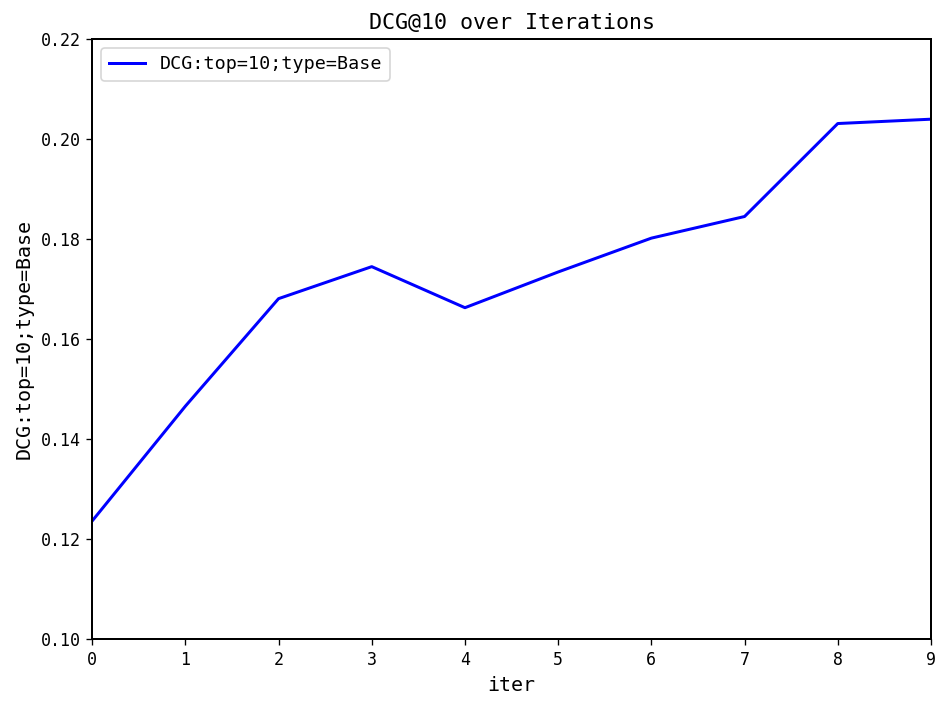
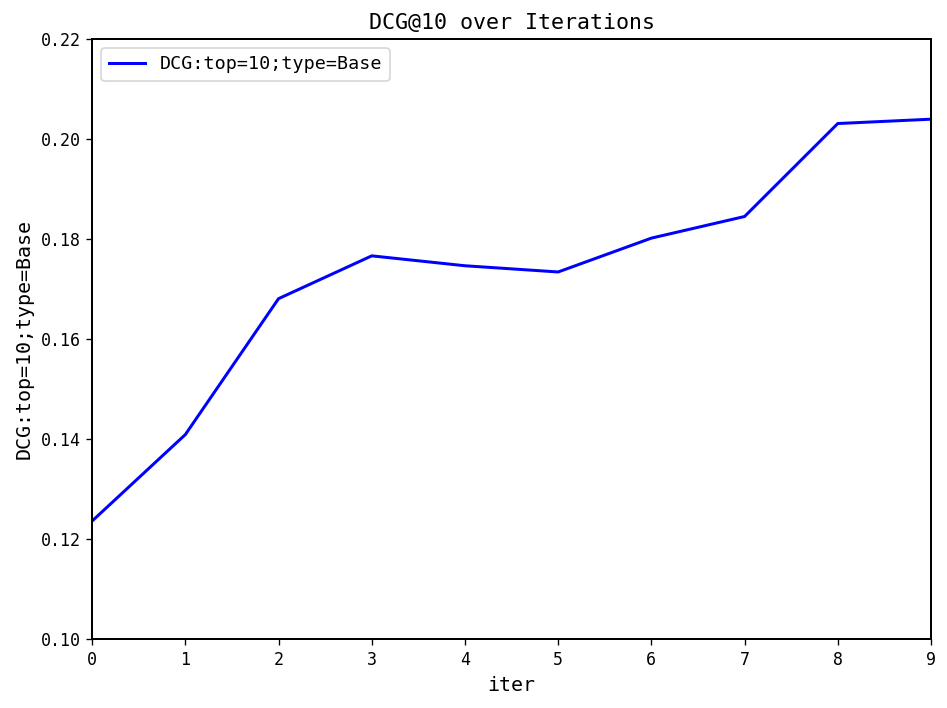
1: 0.147 -> 0.141
3: 0.174 -> 0.177
4: 0.166 -> 0.175
